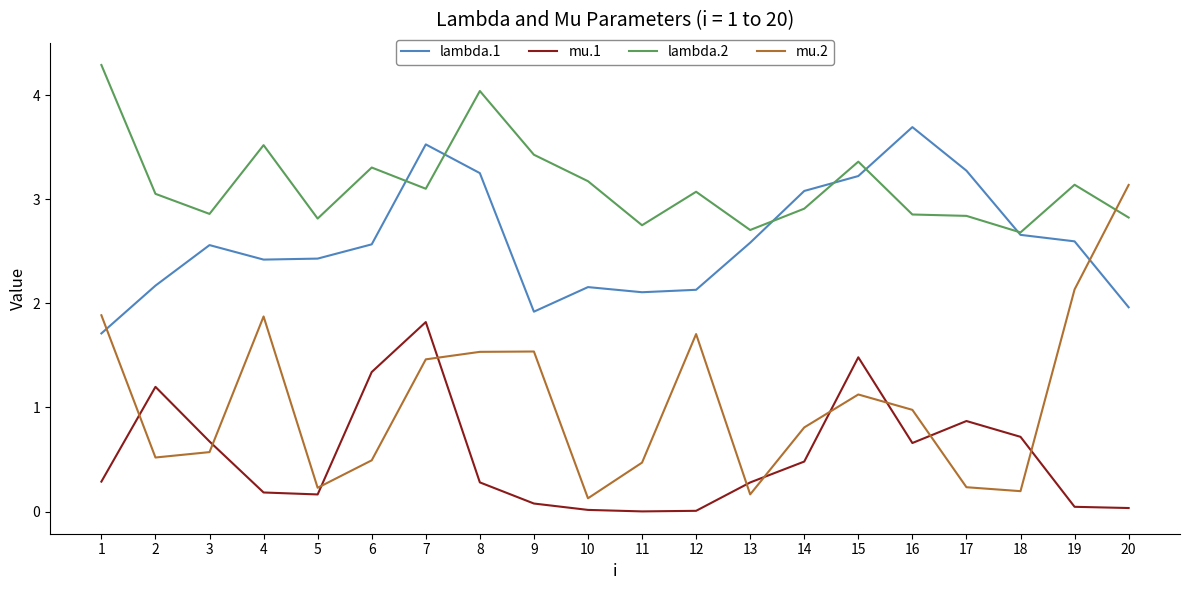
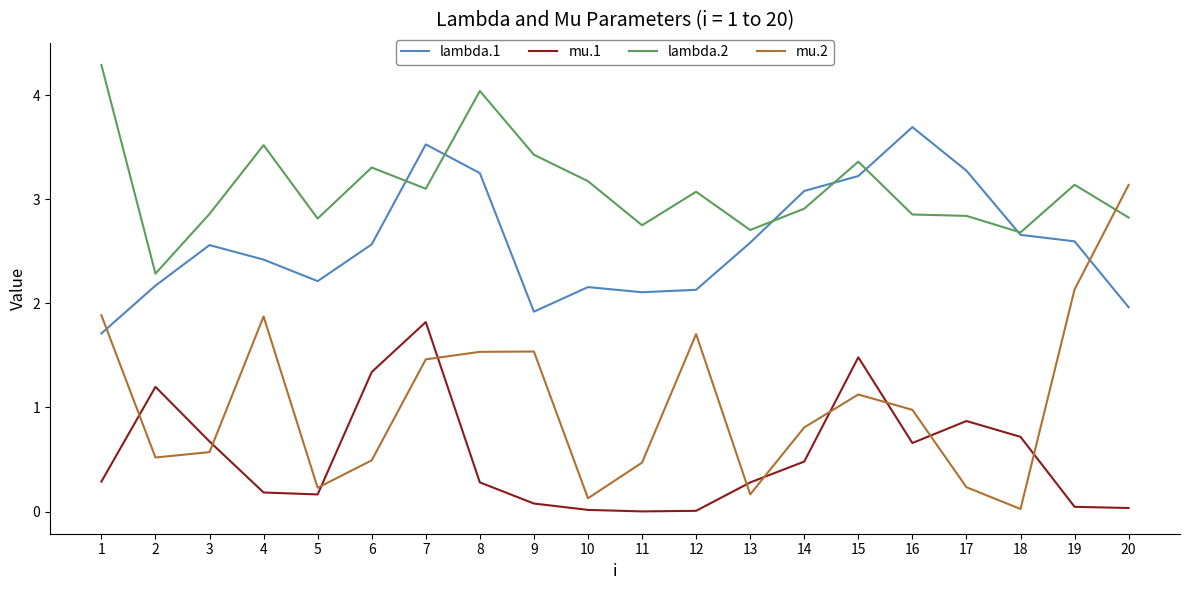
lambda.2, 2: 3.05 -> 2.29
lambda.1, 5: 2.43 -> 2.21
mu.2, 18: 0.20 -> 0.02
